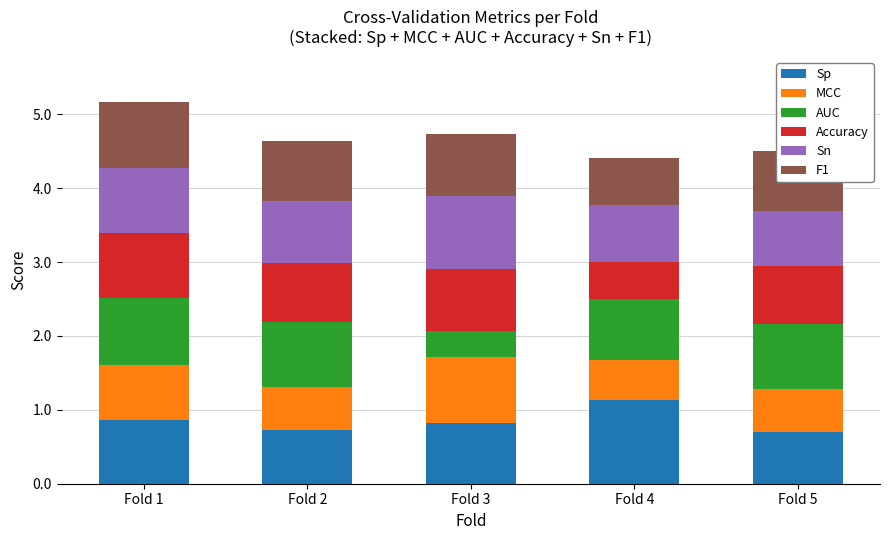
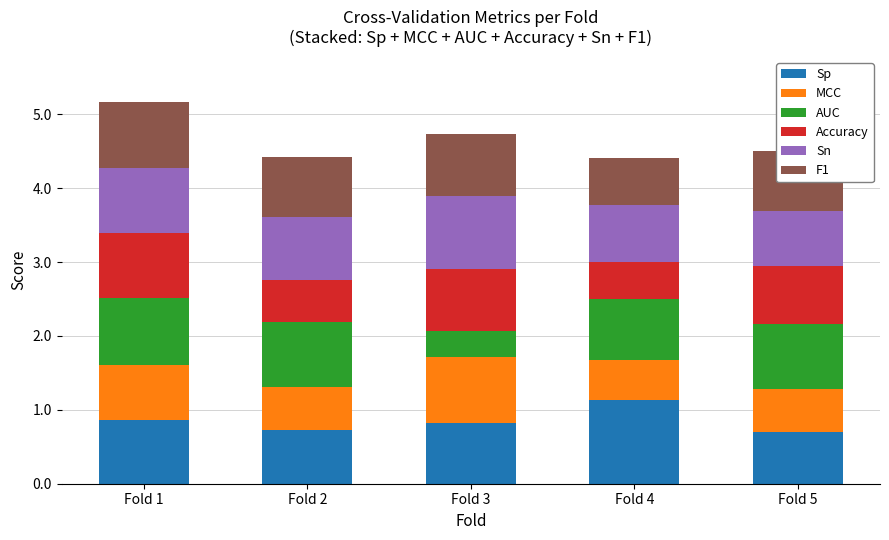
Accuracy, Fold 2: 0.8 -> 0.6
